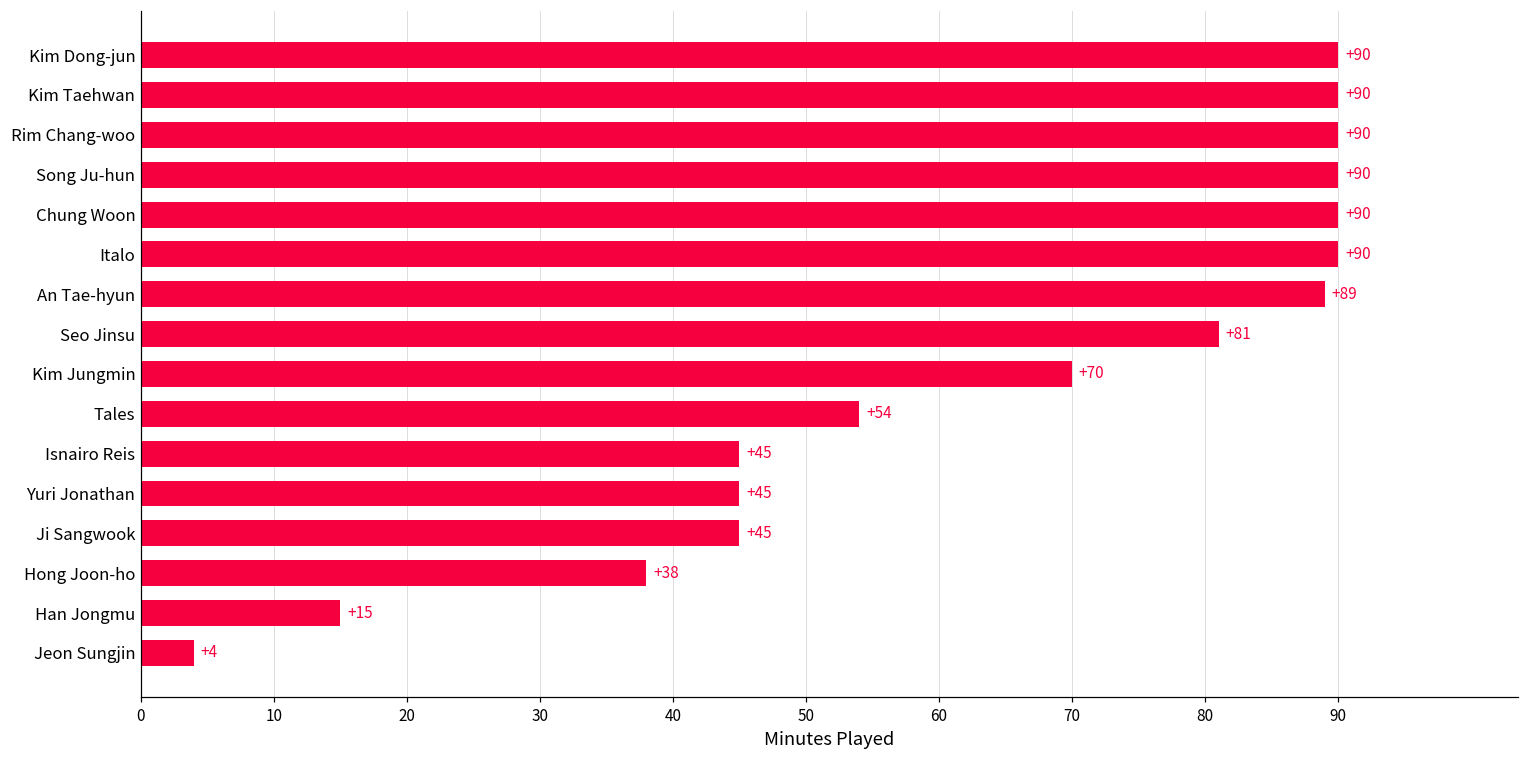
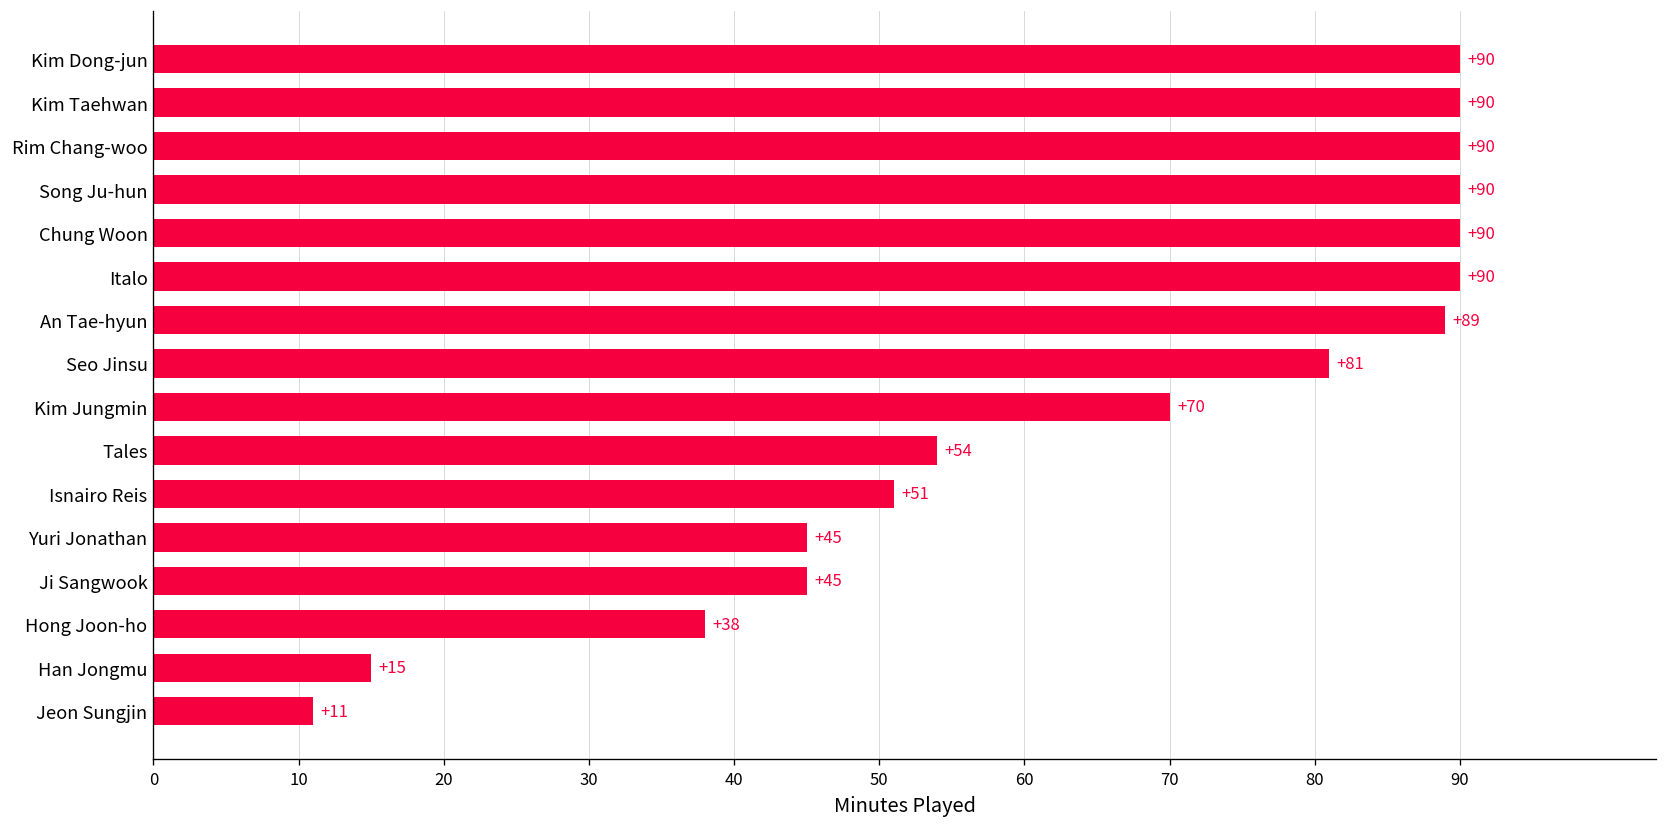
Isnairo Reis: +45 -> +51
Jeon Sungjin: +4 -> +11
